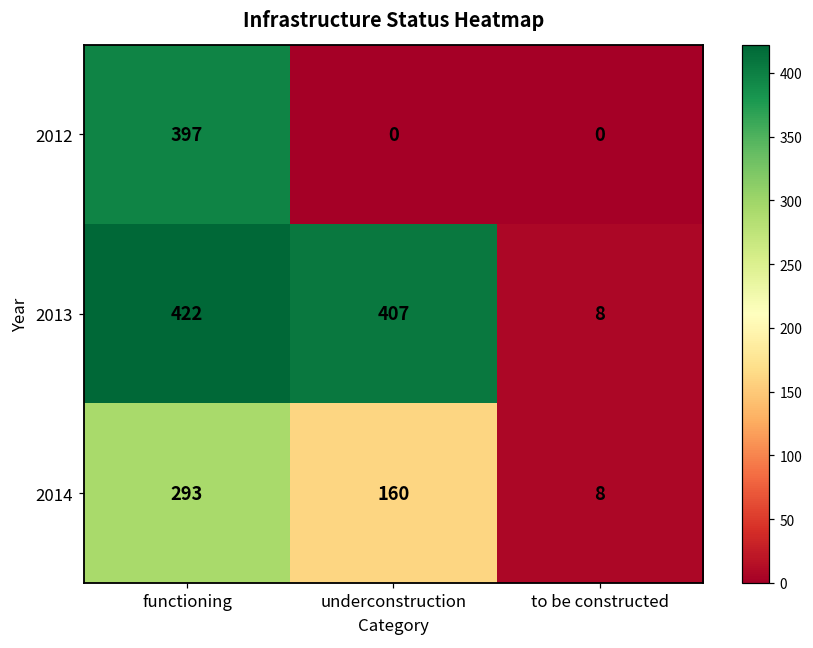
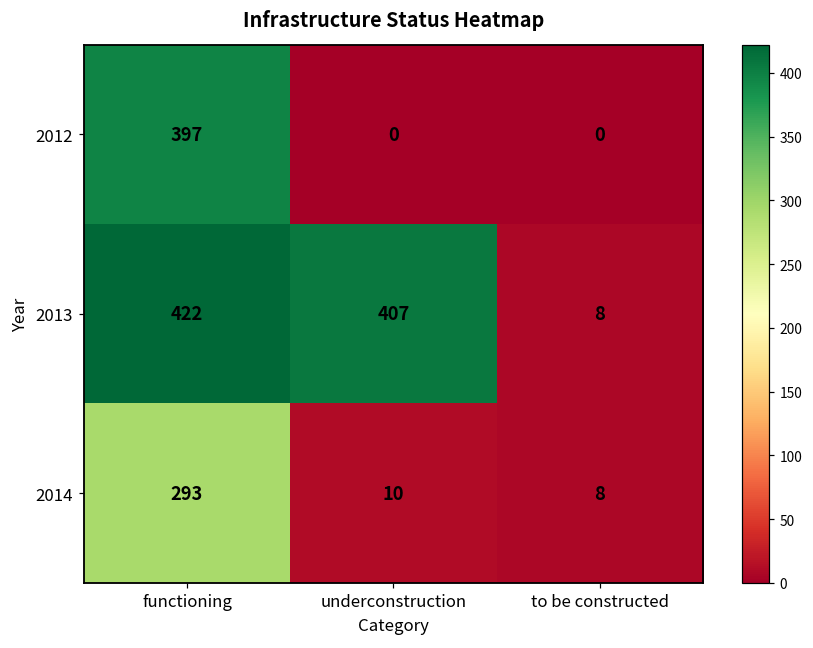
2014, underconstruction: 160 -> 10
